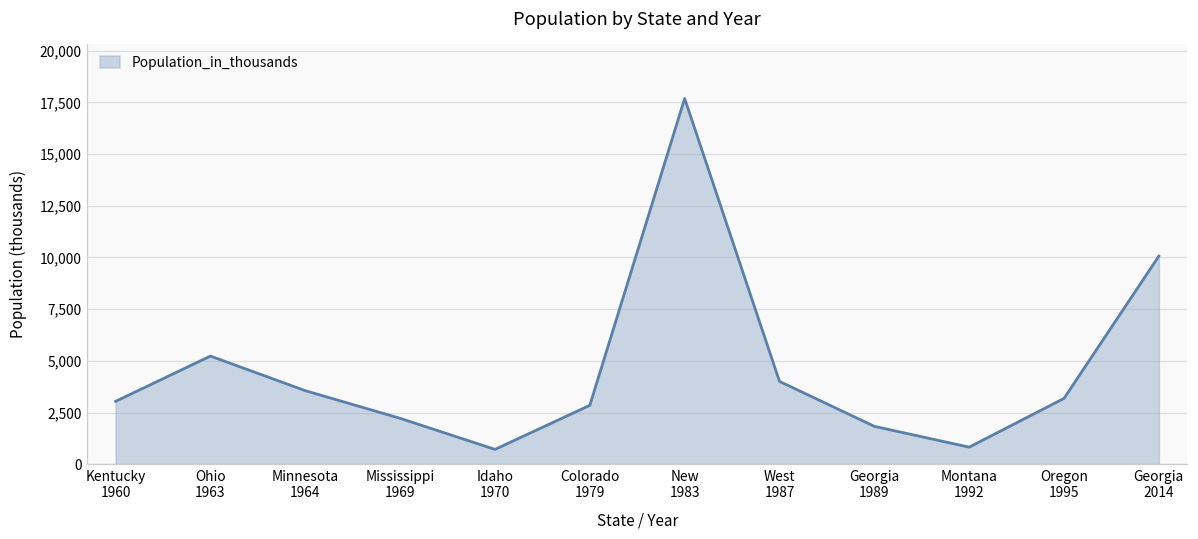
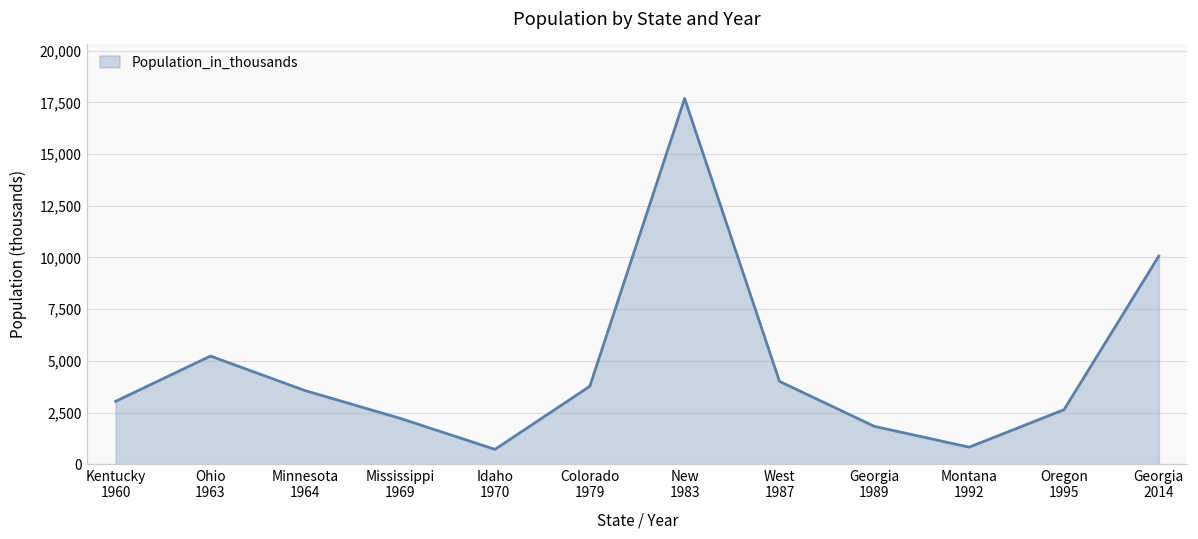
Colorado 1979: 2,800 -> 3,800
Oregon 1995: 3,200 -> 2,600
